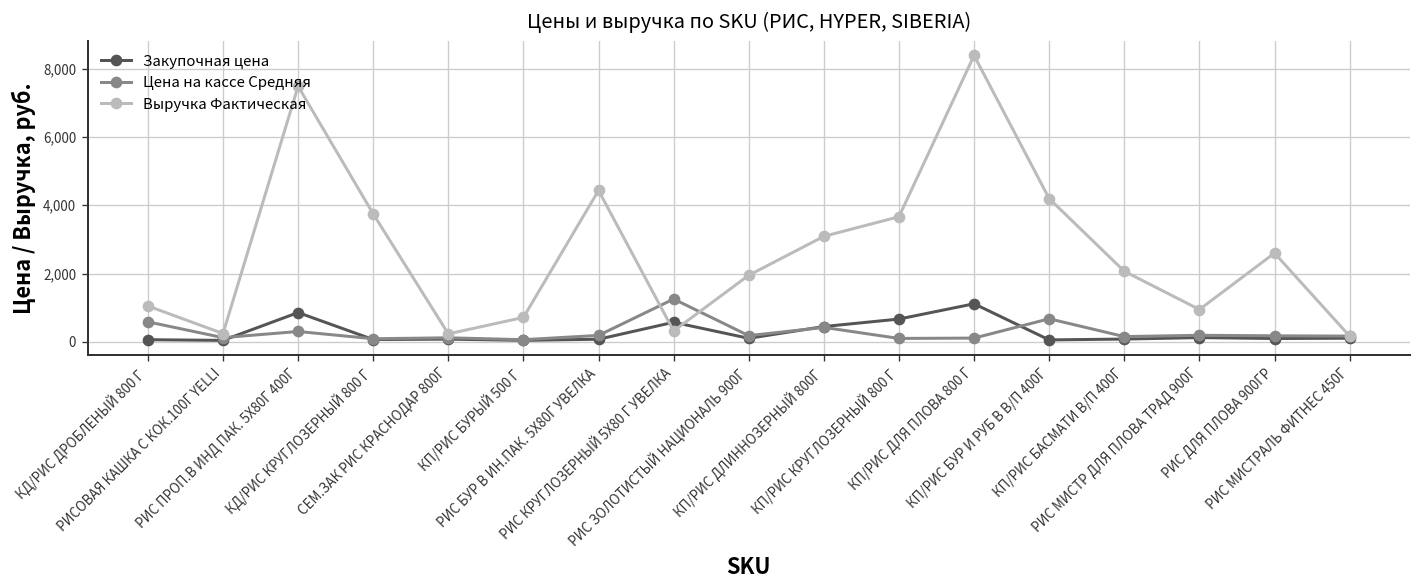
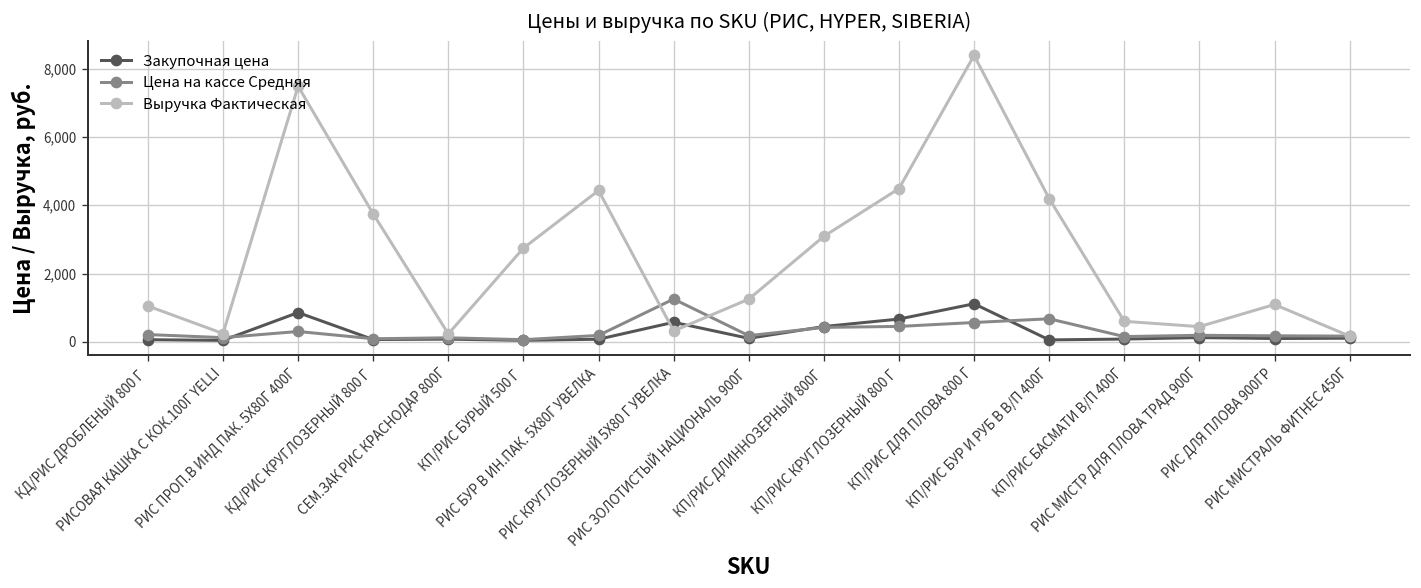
Цена на кассе Средняя, КД/РИС ДРОБЛЕНЫЙ 800 Г: 600 -> 200
Выручка Фактическая, КП/РИС БУРЫЙ 500 Г: 700 -> 2,700
Выручка Фактическая, РИС ЗОЛОТИСТЫЙ НАЦИОНАЛЬ 900Г: 1,900 -> 1,200
Цена на кассе Средняя, КП/РИС КРУГЛОЗЕРНЫЙ 800 Г: 100 -> 400
Выручка Фактическая, КП/РИС КРУГЛОЗЕРНЫЙ 800 Г: 3,700 -> 4,500
Цена на кассе Средняя, КП/РИС ДЛЯ ПЛОВА 800 Г: 100 -> 600
Выручка Фактическая, КП/РИС БАСМАТИ В/П 400Г: 2,100 -> 600
Выручка Фактическая, РИС МИСТР ДЛЯ ПЛОВА ТРАД 900Г: 900 -> 400
Выручка Фактическая, РИС ДЛЯ ПЛОВА 900ГР: 2,600 -> 1,100
